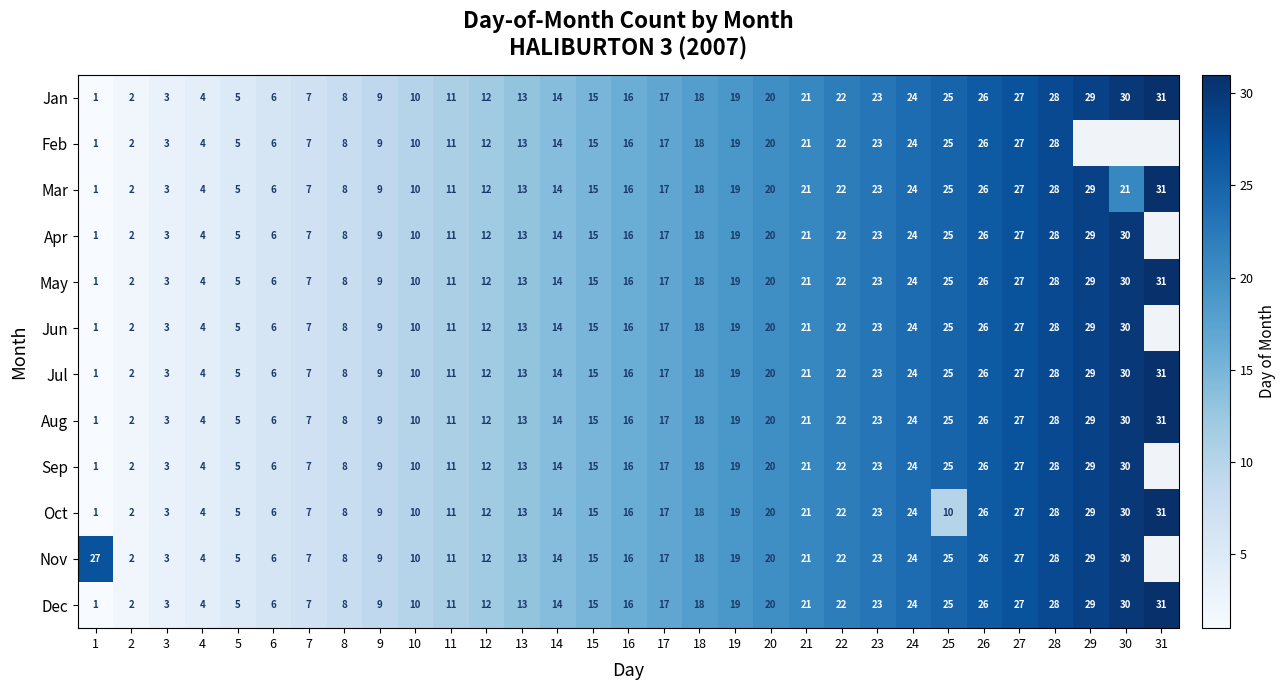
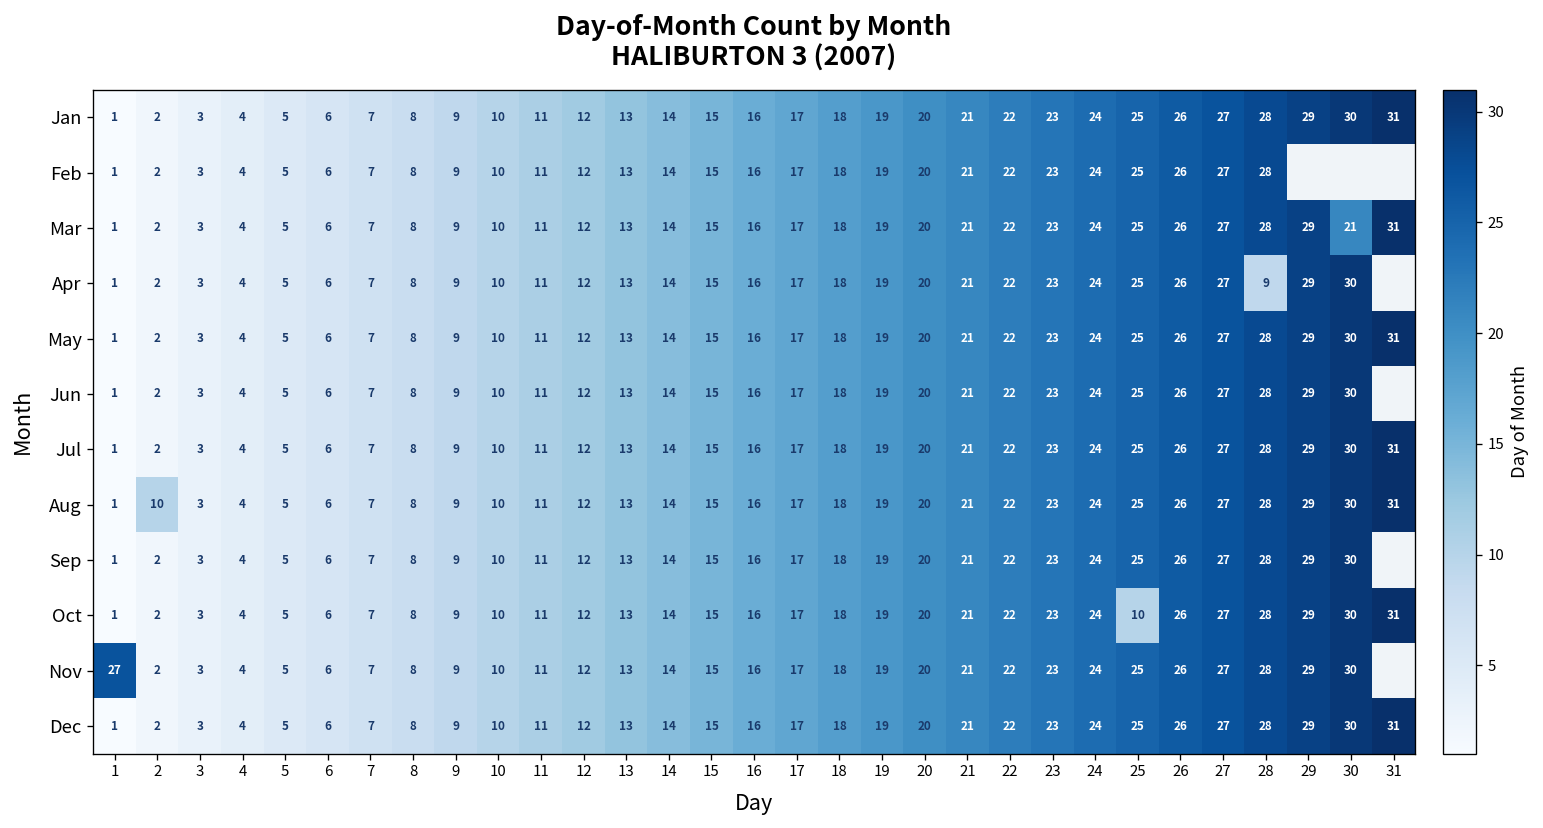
Apr, 28: 28 -> 9
Aug, 2: 2 -> 10
